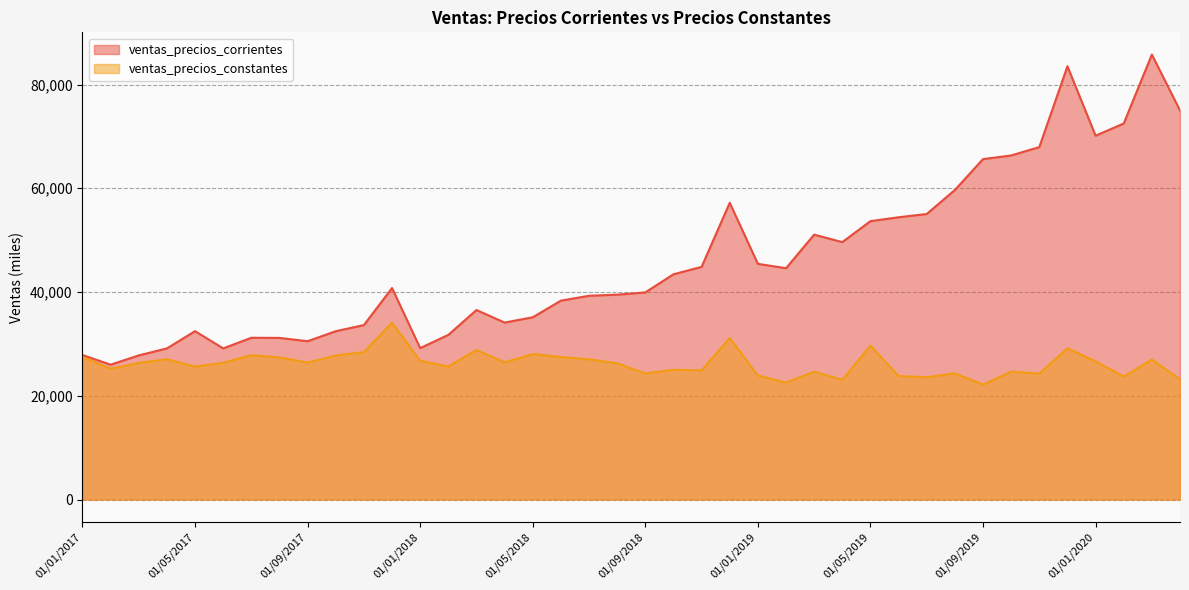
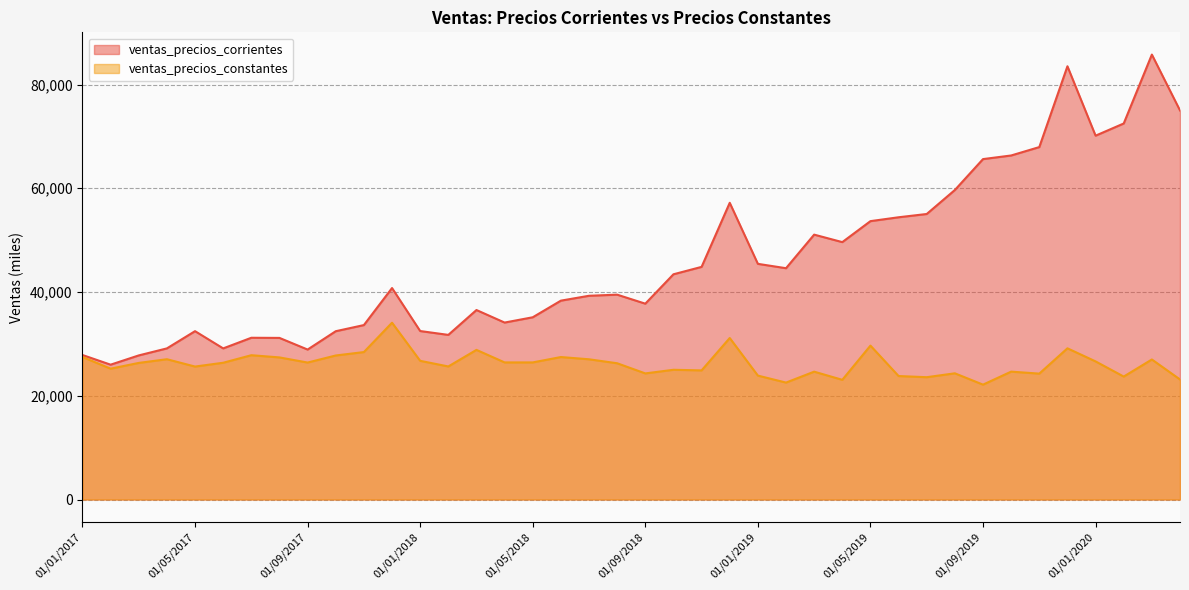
ventas_precios_corrientes, 01/09/2017: 31,000 -> 29,000
ventas_precios_corrientes, 01/01/2018: 29,000 -> 32,000
ventas_precios_constantes, 01/05/2018: 28,000 -> 26,000
ventas_precios_corrientes, 01/09/2018: 40,000 -> 38,000
